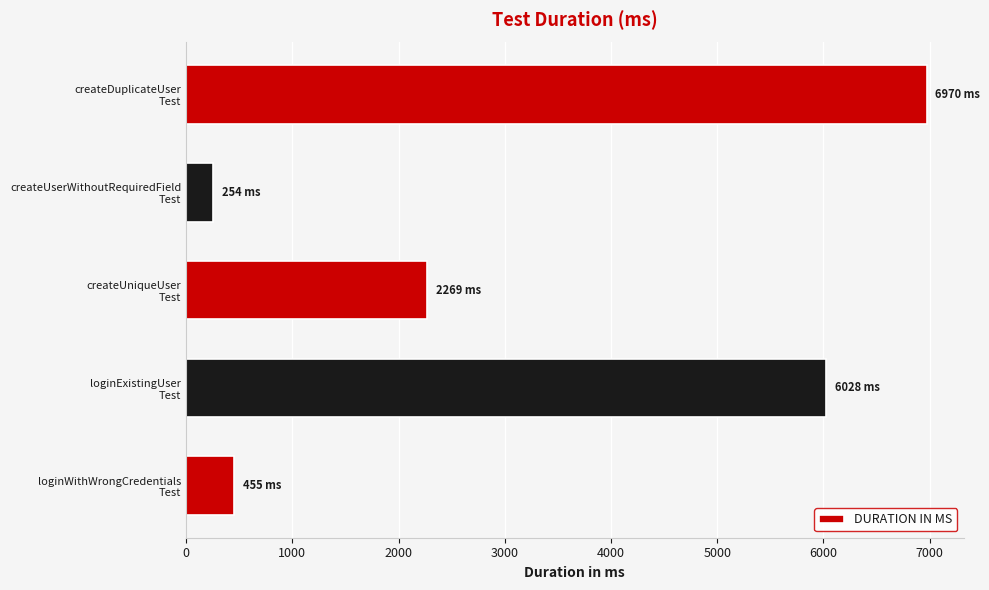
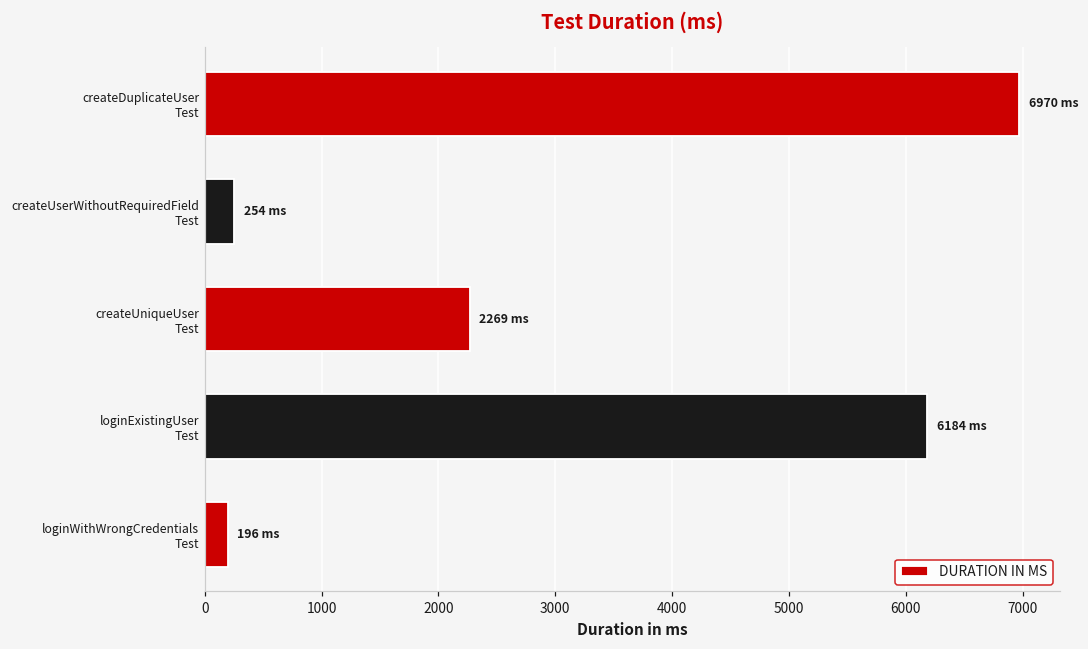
loginExistingUser Test: 6028 -> 6184
loginWithWrongCredentials Test: 455 -> 196
